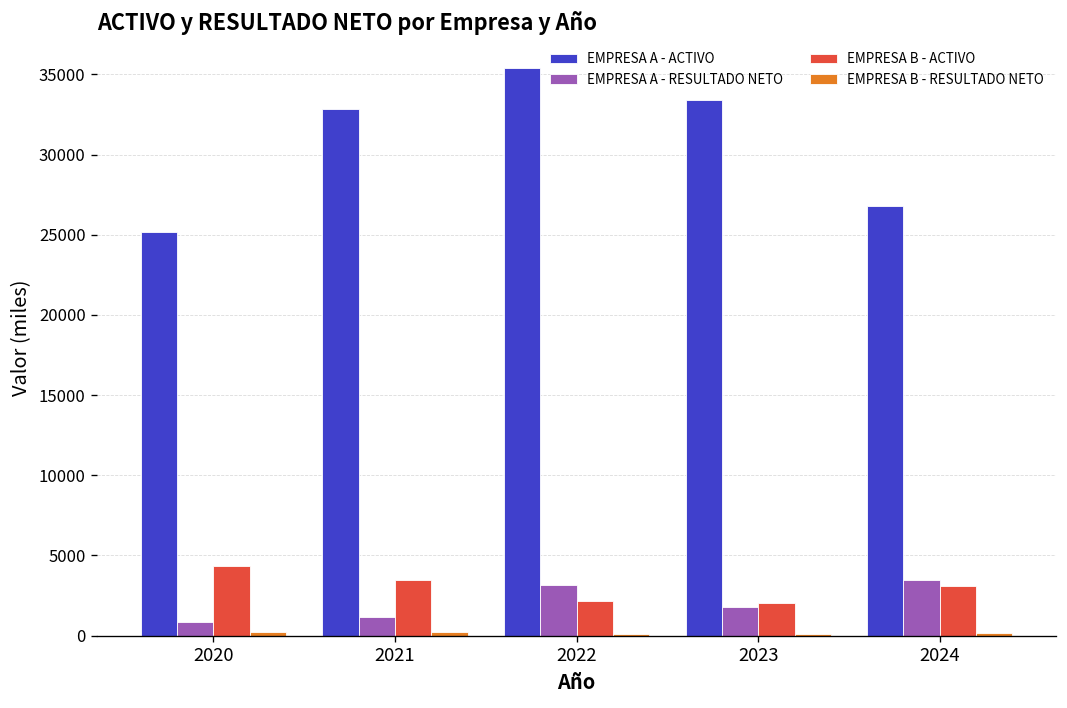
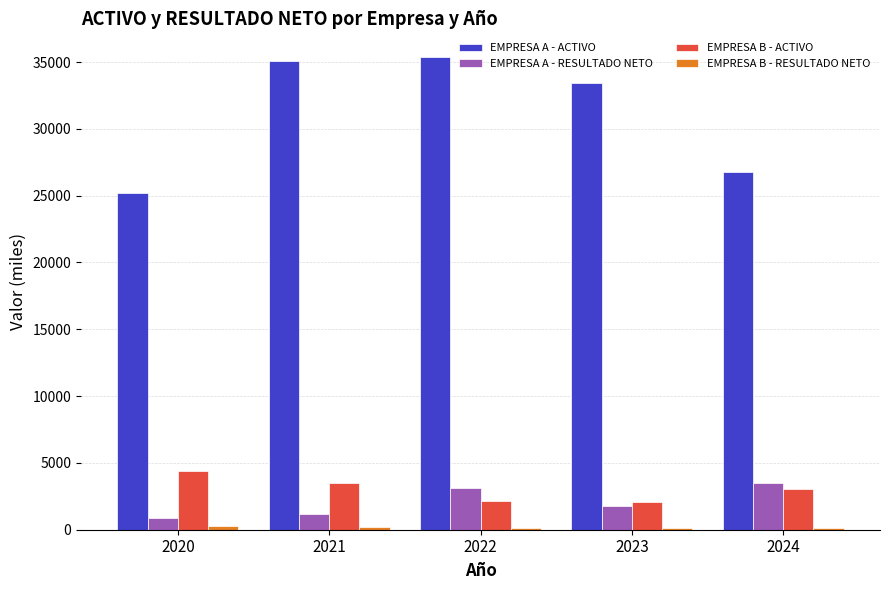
EMPRESA A - ACTIVO, 2021: 32900 -> 35100
